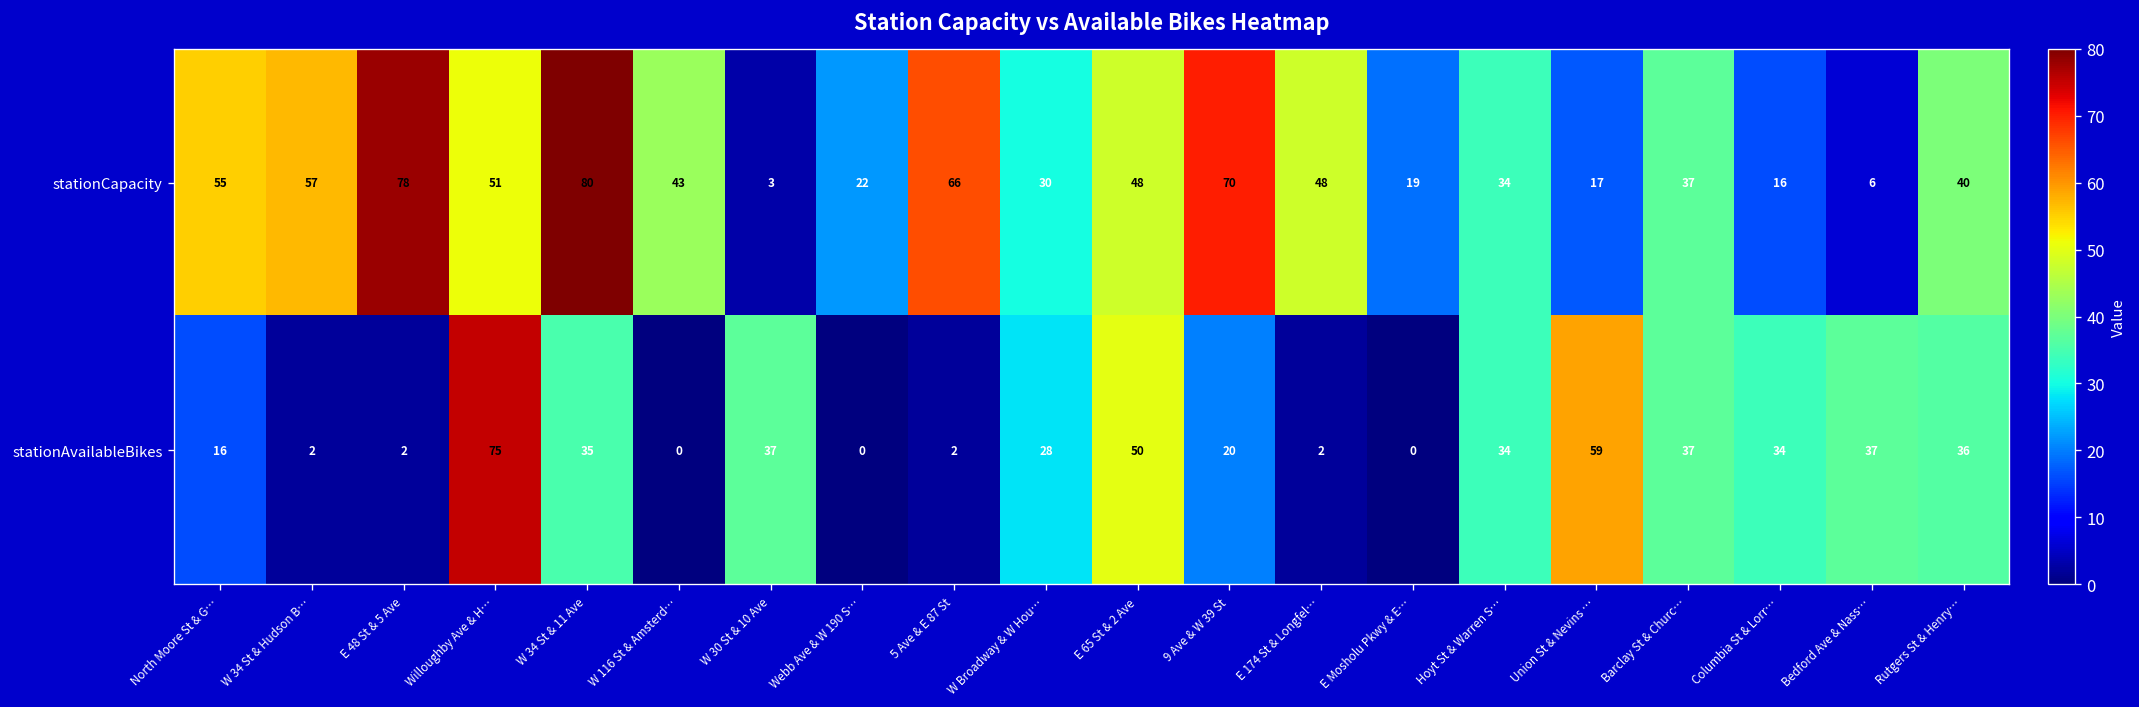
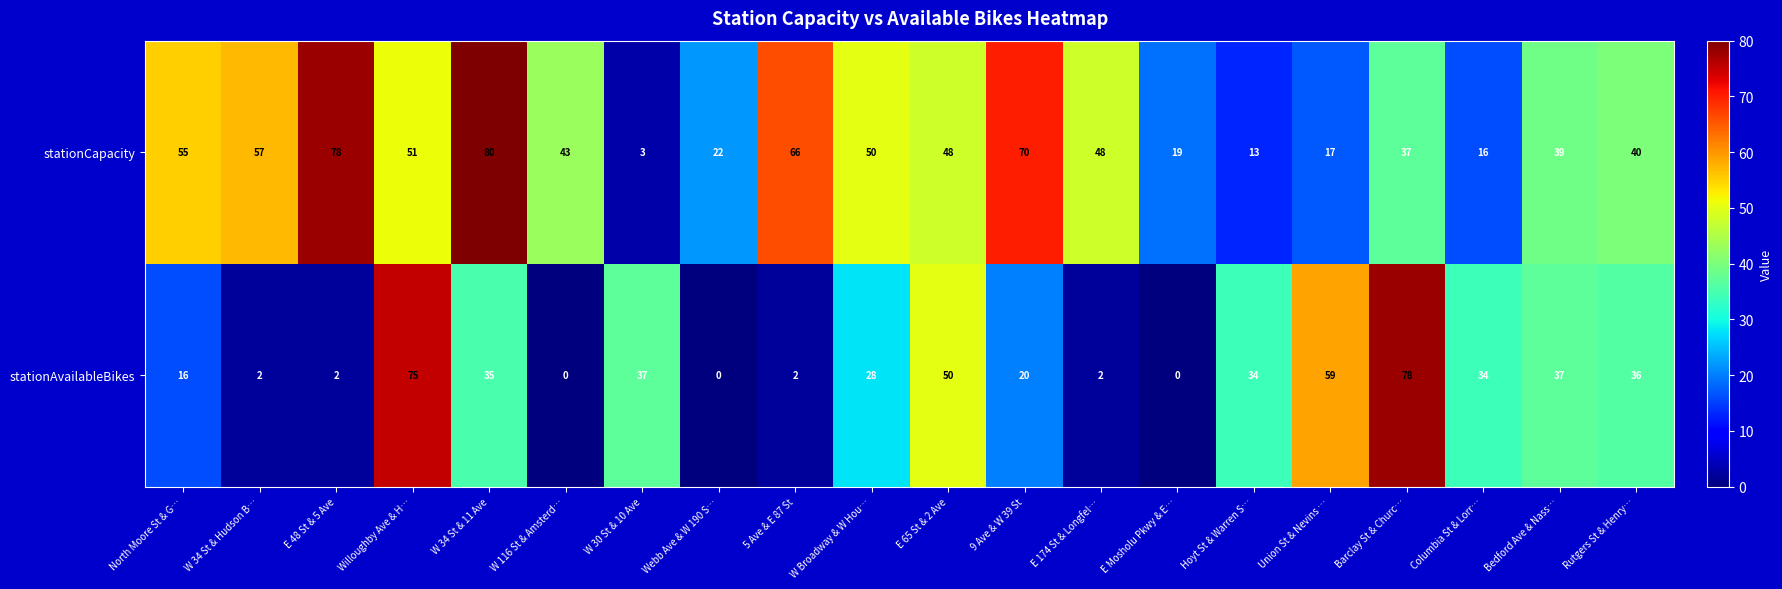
stationCapacity, W Broadway & W Hou…: 30 -> 50
stationCapacity, Hoyt St & Warren S…: 34 -> 13
stationCapacity, Bedford Ave & Nass…: 6 -> 39
stationAvailableBikes, Barclay St & Churc…: 37 -> 78
